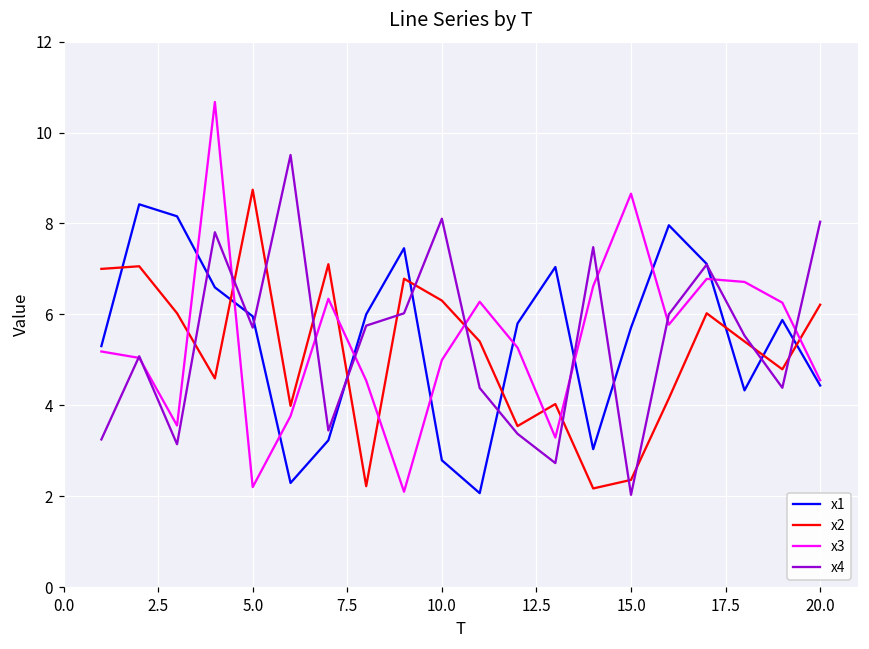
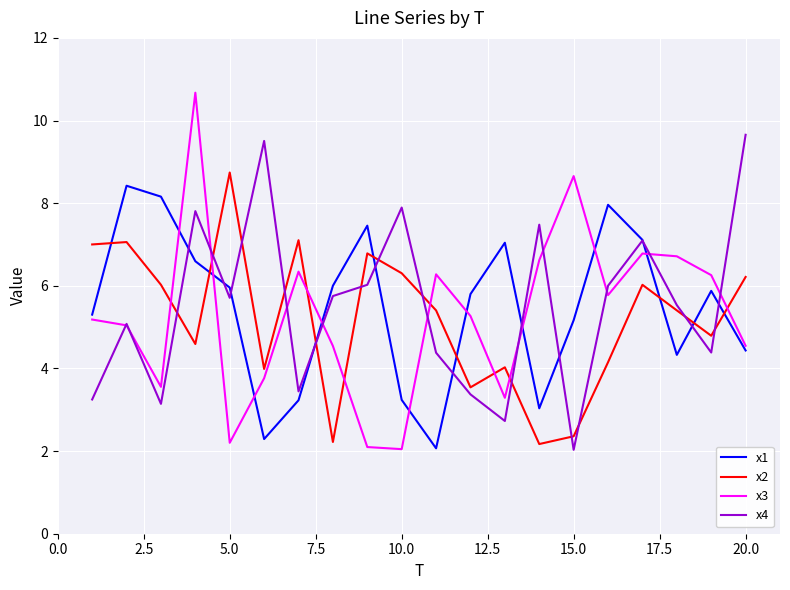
x1, 10.0: 2.8 -> 3.2
x3, 10.0: 5.0 -> 2.0
x4, 10.0: 8.1 -> 7.9
x1, 15.0: 5.7 -> 5.2
x4, 20.0: 8.0 -> 9.7
